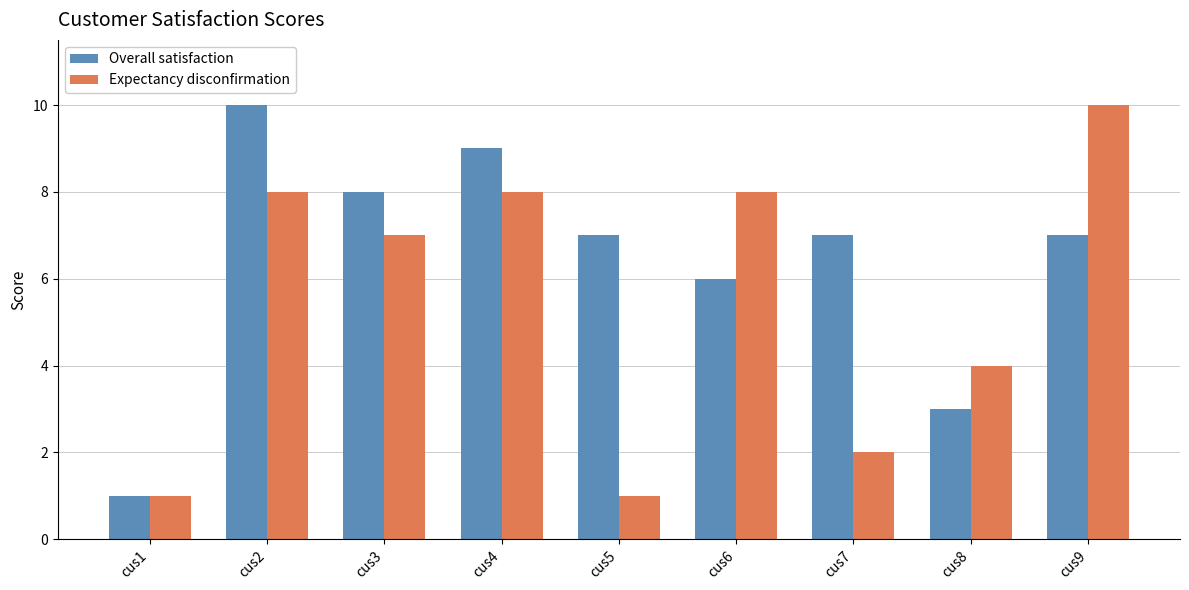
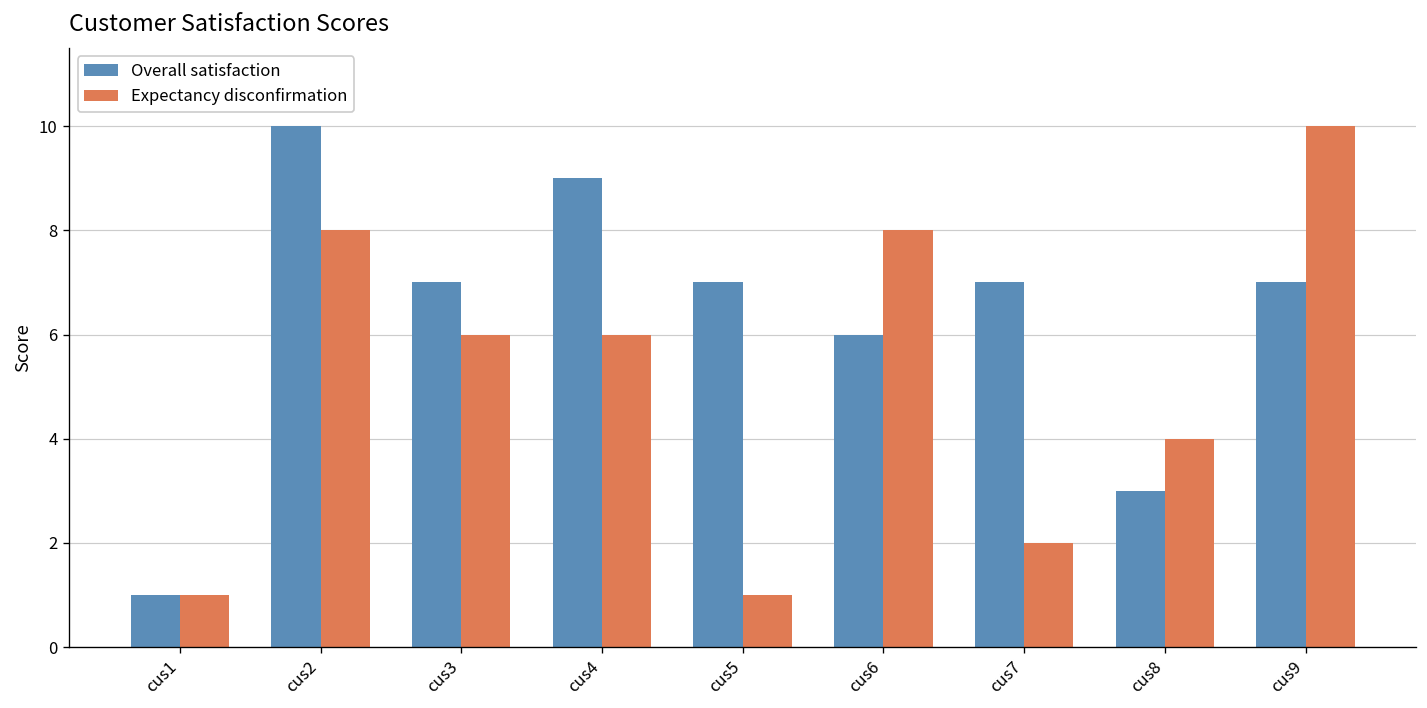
Overall satisfaction, cus3: 8 -> 7
Expectancy disconfirmation, cus3: 7 -> 6
Expectancy disconfirmation, cus4: 8 -> 6
